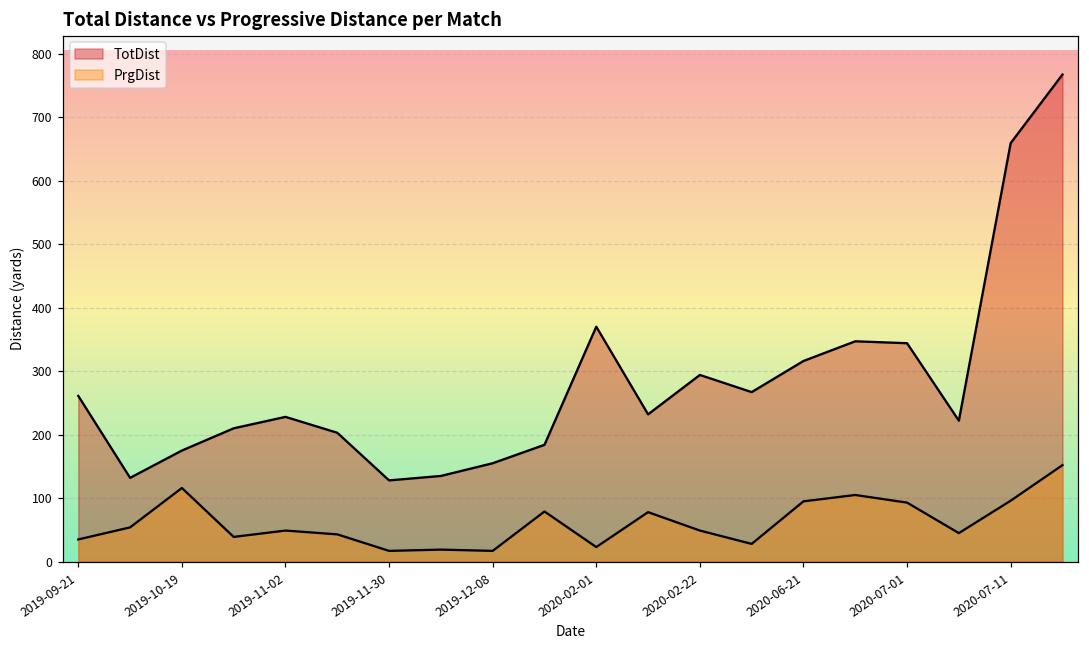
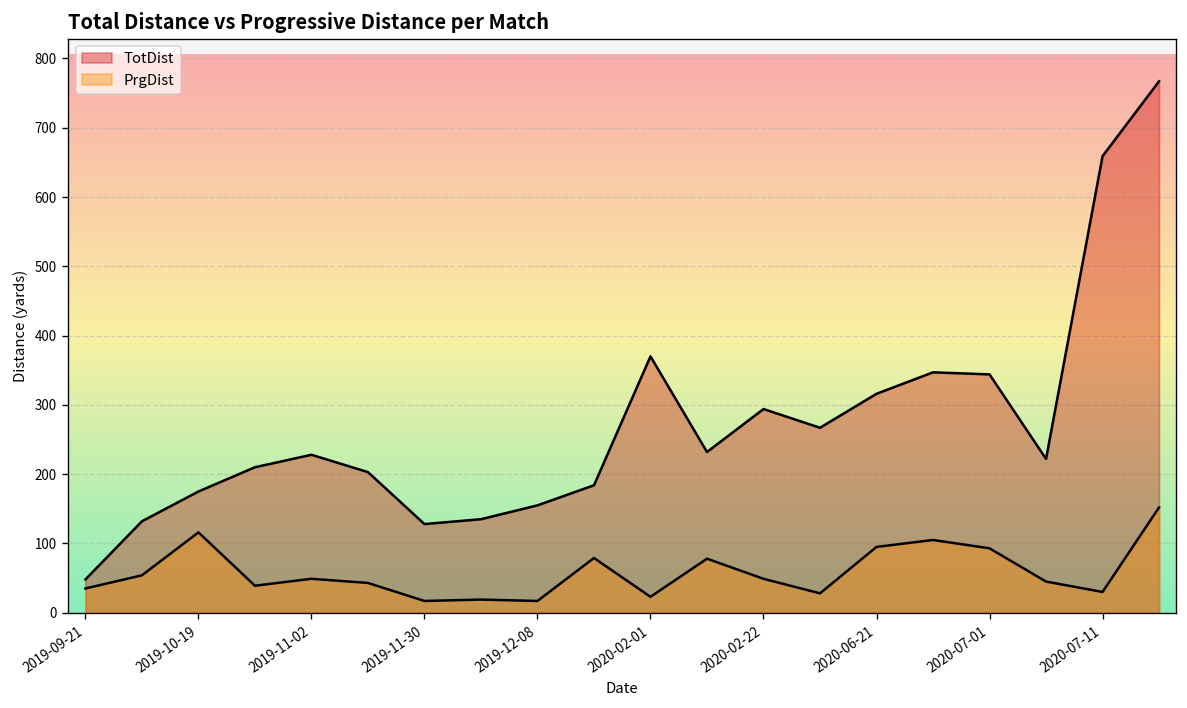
TotDist, 2019-09-21: 260 -> 50
PrgDist, 2020-07-11: 100 -> 30
